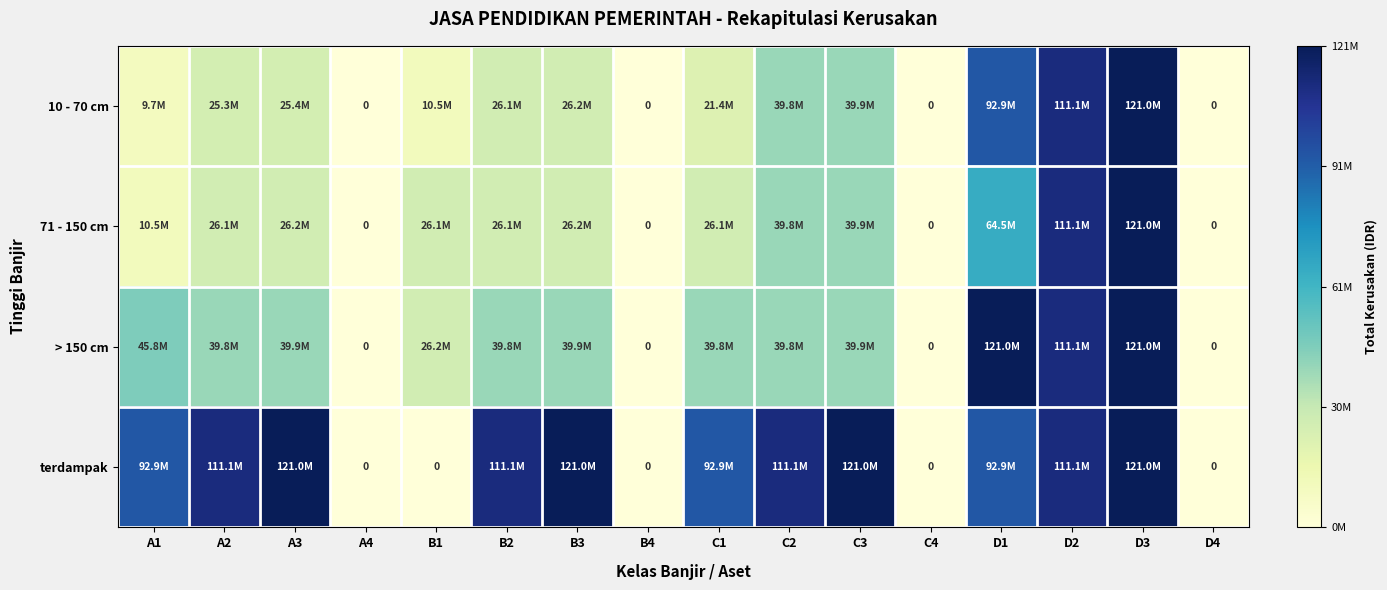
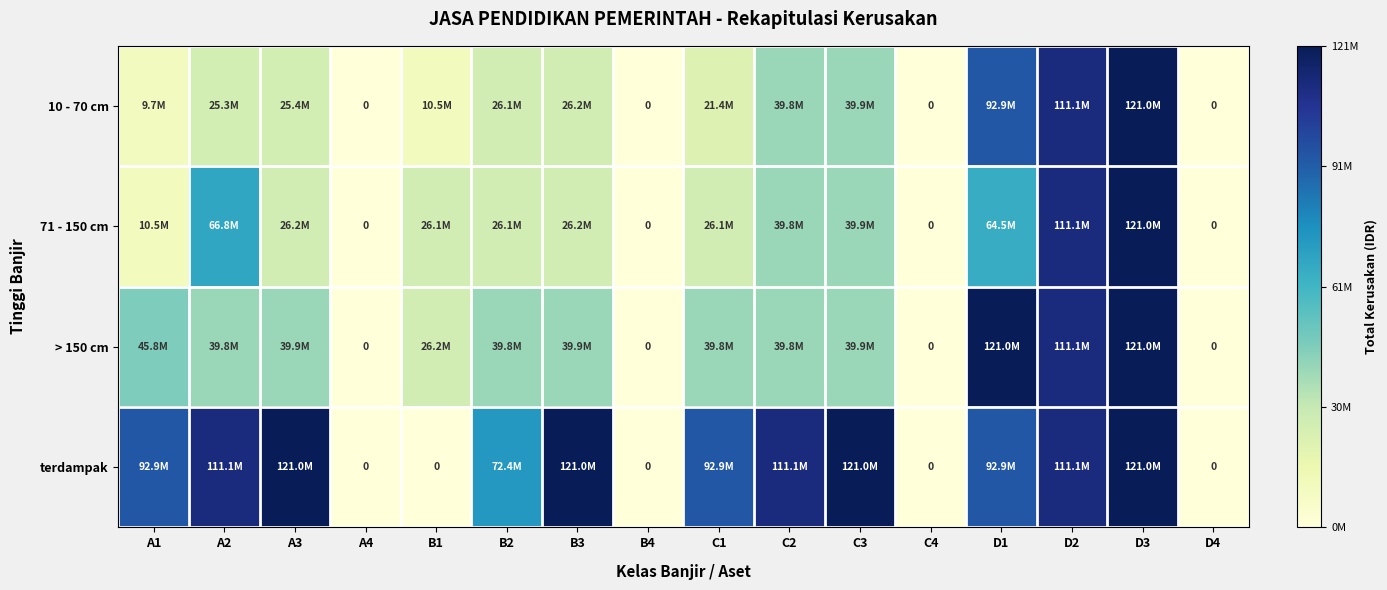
71 - 150 cm, A2: 26.1M -> 66.8M
terdampak, B2: 111.1M -> 72.4M
